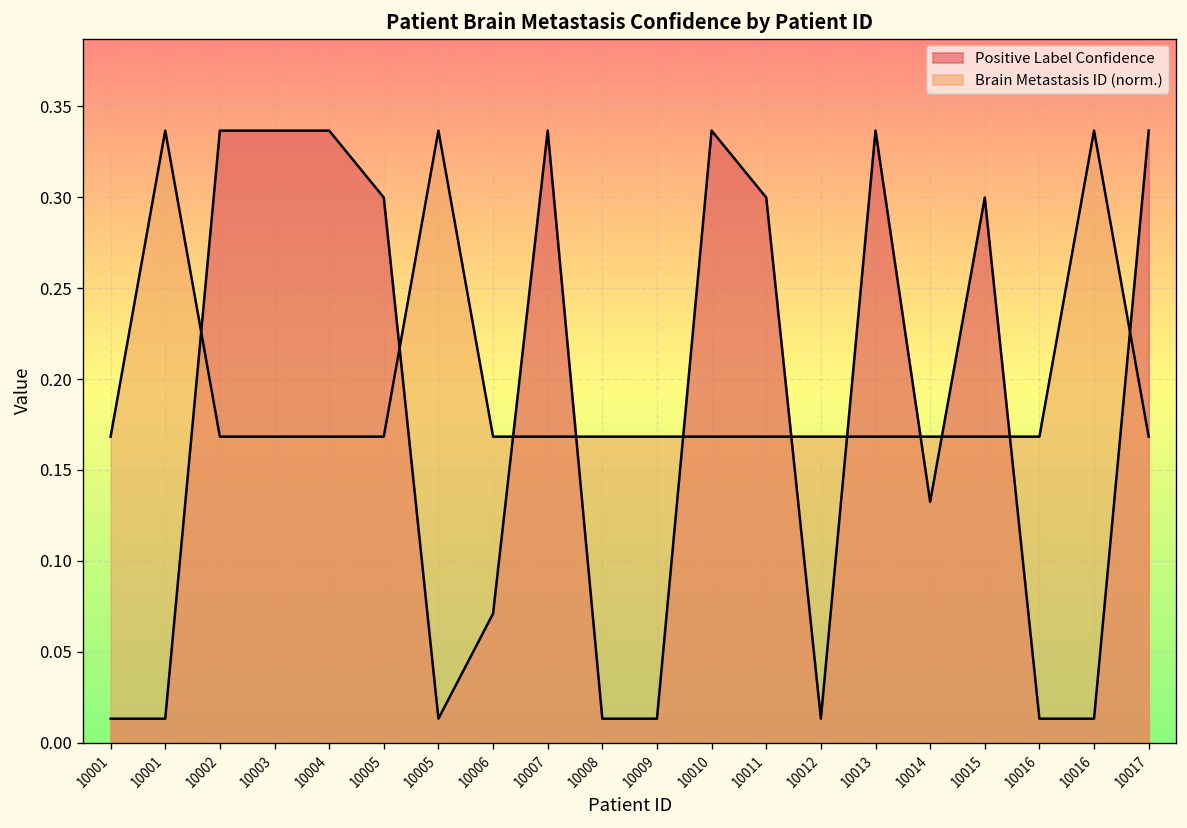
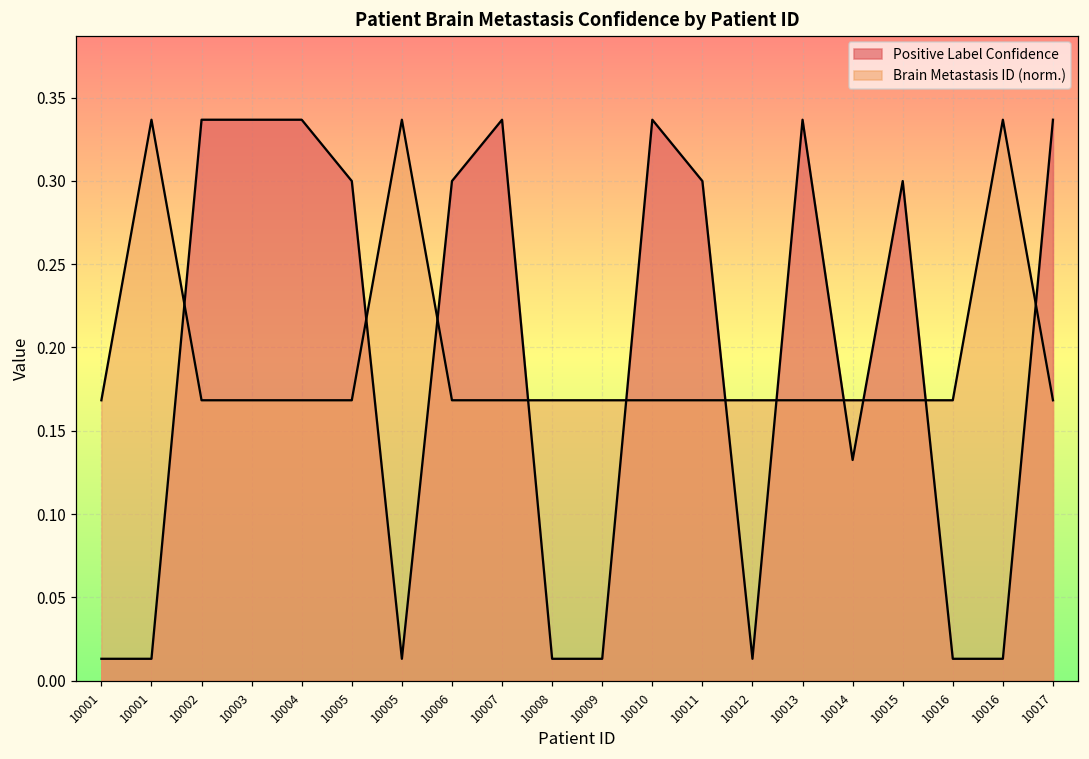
Positive Label Confidence, 10006: 0.071 -> 0.300
